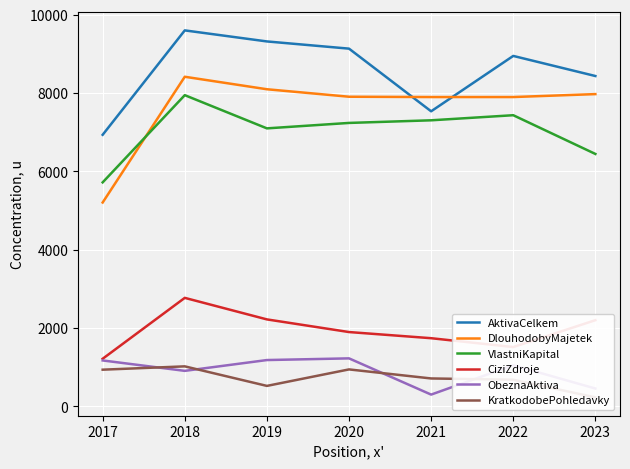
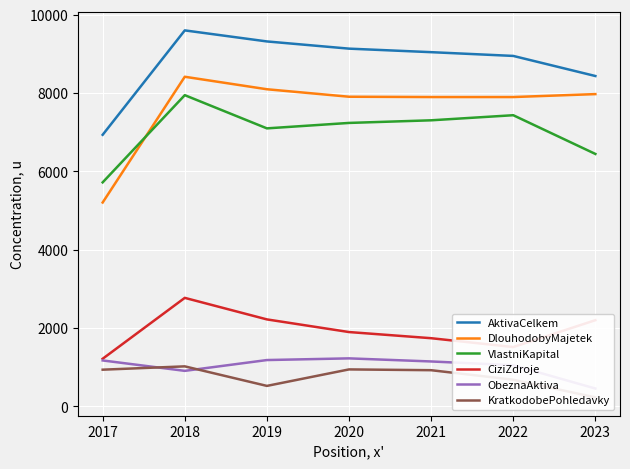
AktivaCelkem, 2021: 7500 -> 9000
ObeznaAktiva, 2021: 300 -> 1100
KratkodobePohledavky, 2021: 700 -> 900
